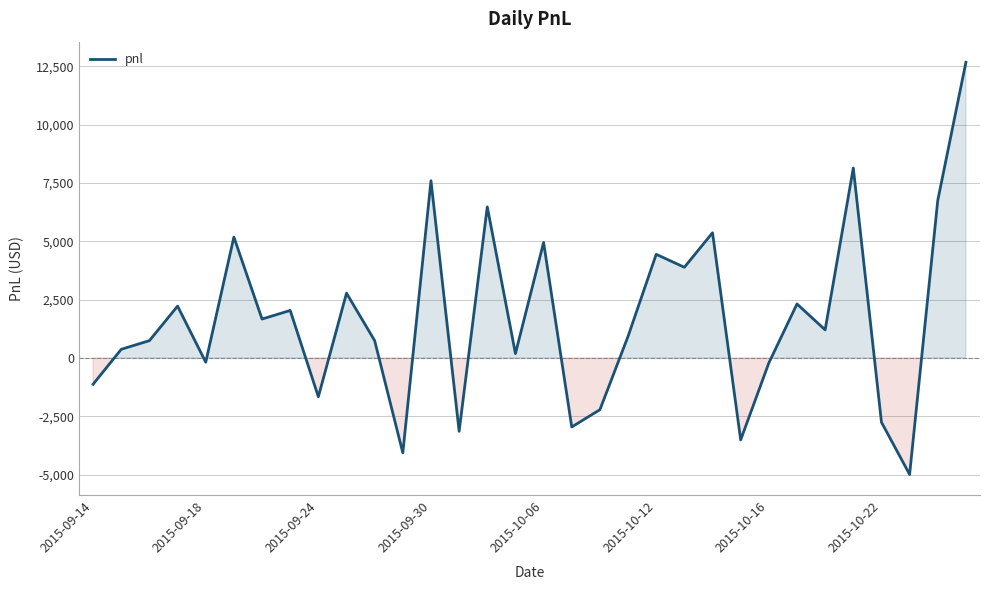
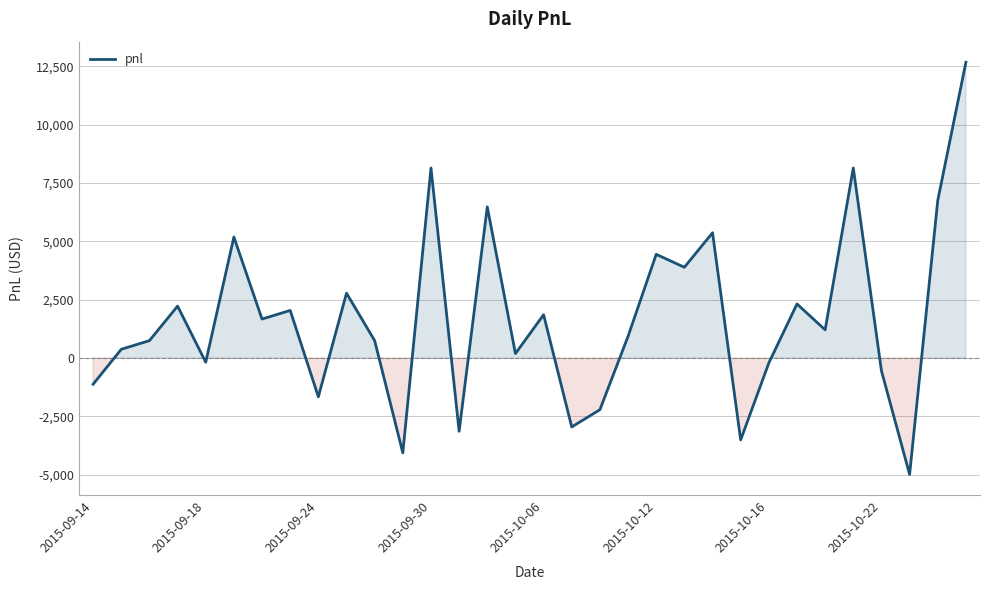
2015-09-30: 7,600 -> 8,100
2015-10-06: 4,900 -> 1,900
2015-10-22: -2,800 -> -600
